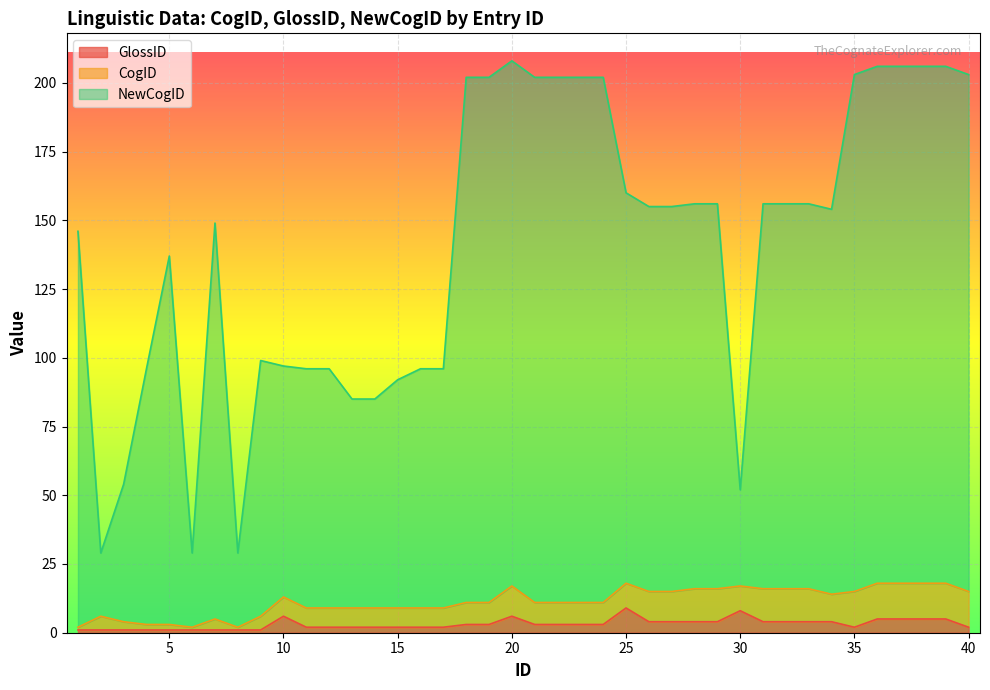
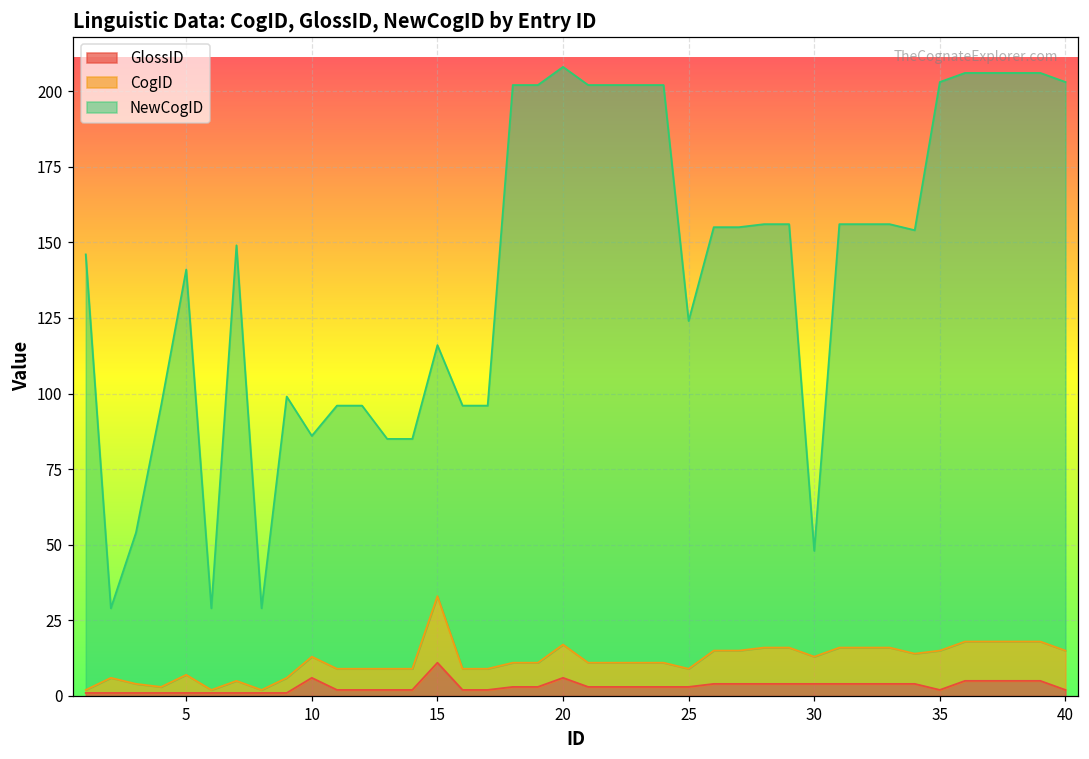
CogID, 5: 2 -> 6
NewCogID, 10: 84 -> 73
GlossID, 15: 2 -> 11
CogID, 15: 7 -> 22
GlossID, 25: 9 -> 3
CogID, 25: 9 -> 6
NewCogID, 25: 142 -> 115
GlossID, 30: 8 -> 4
